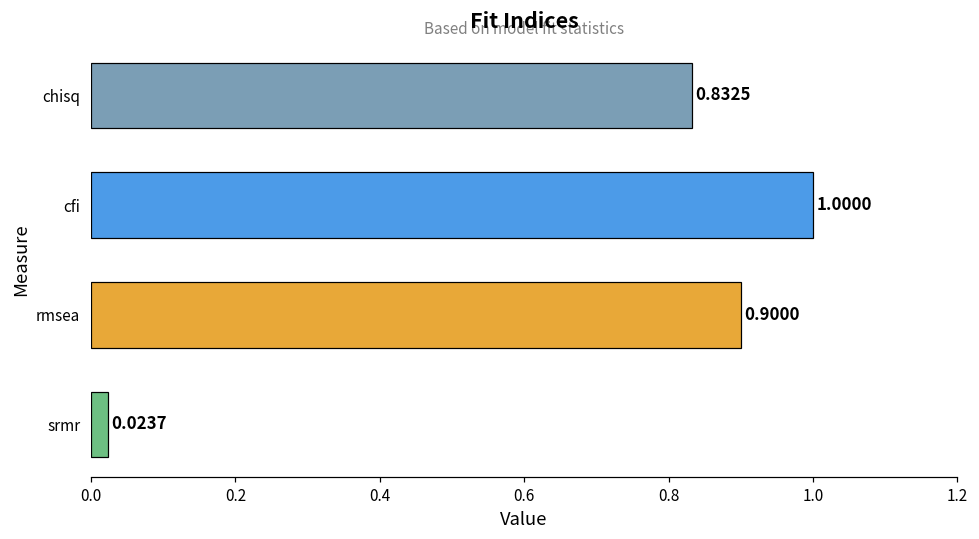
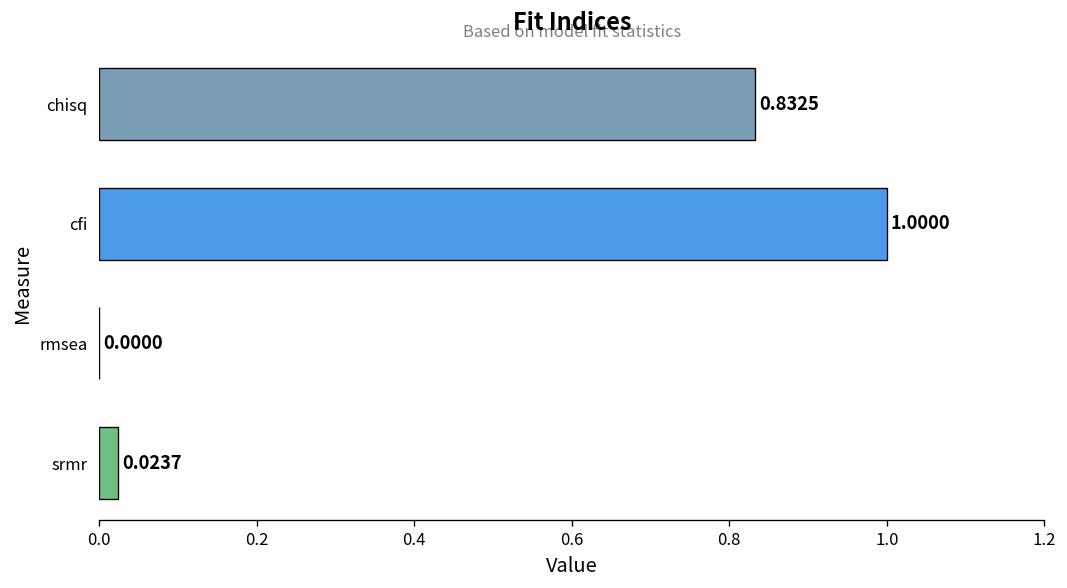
rmsea: 0.9000 -> 0.0000
